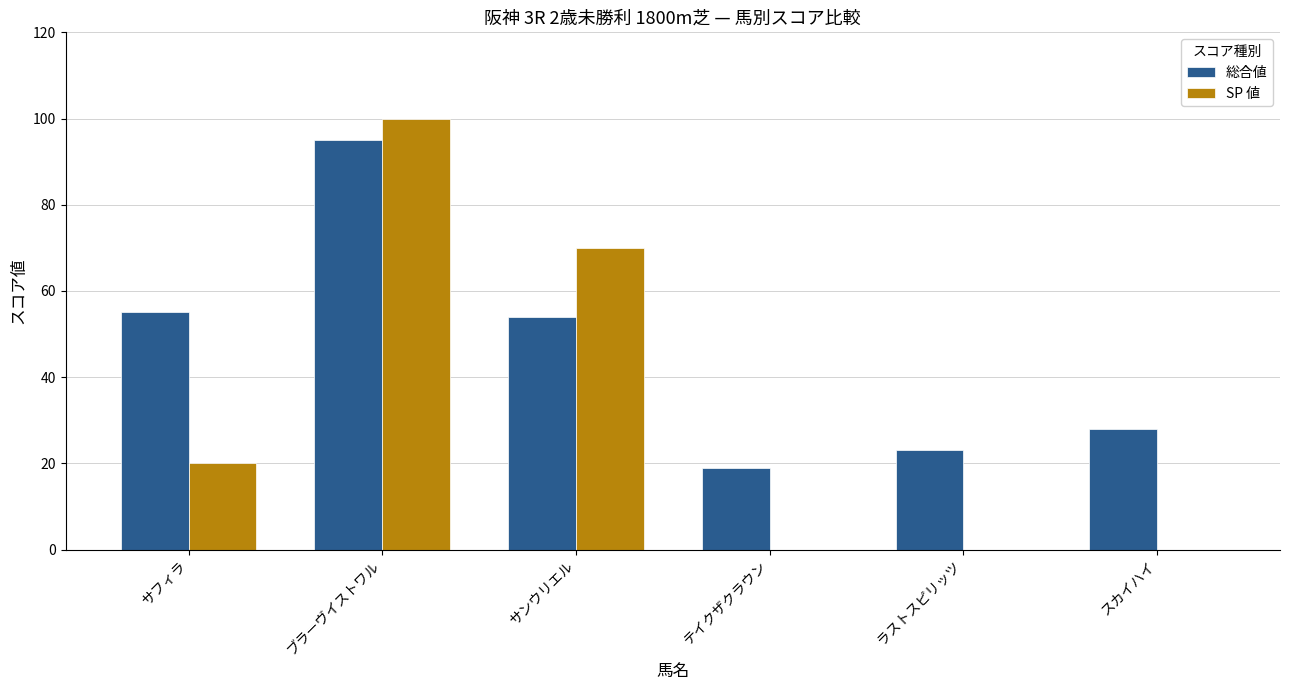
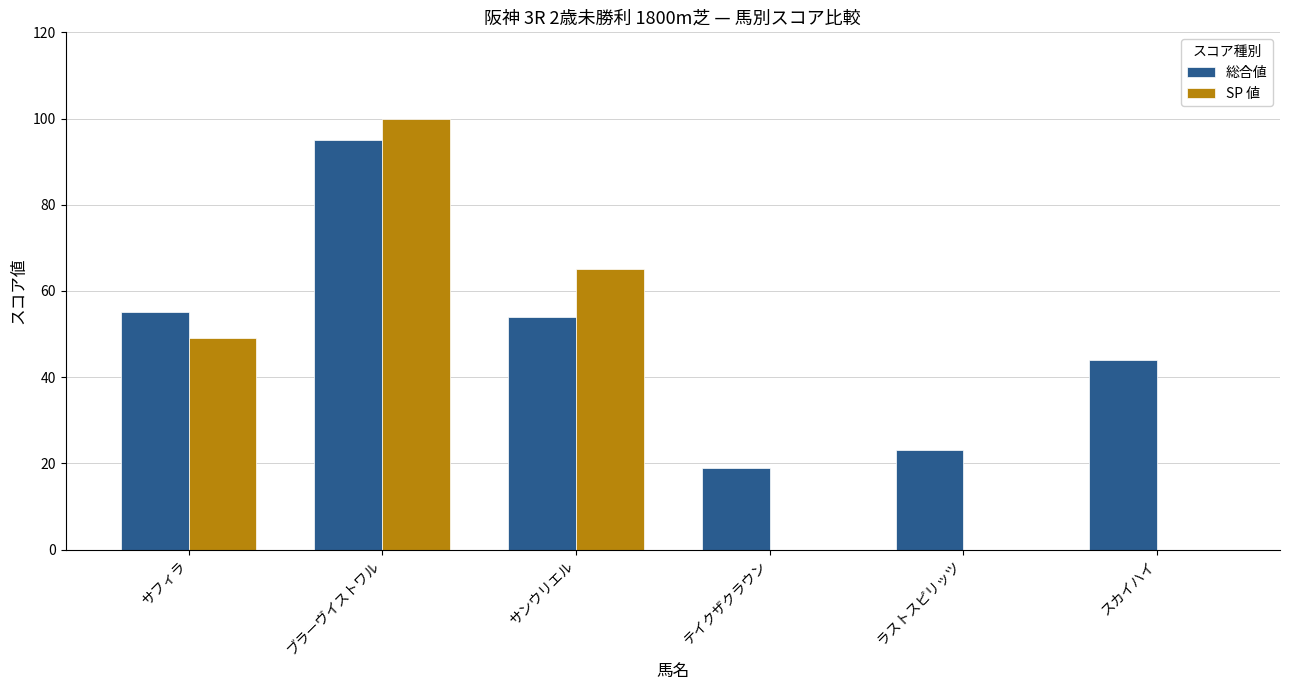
SP 値, サフィラ: 20 -> 49
SP 値, サンウリエル: 70 -> 65
総合値, スカイハイ: 28 -> 44
